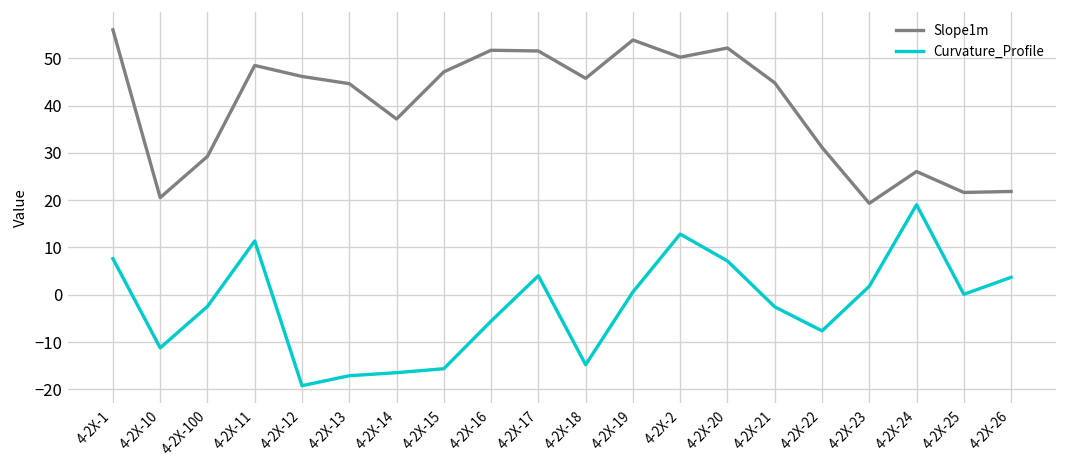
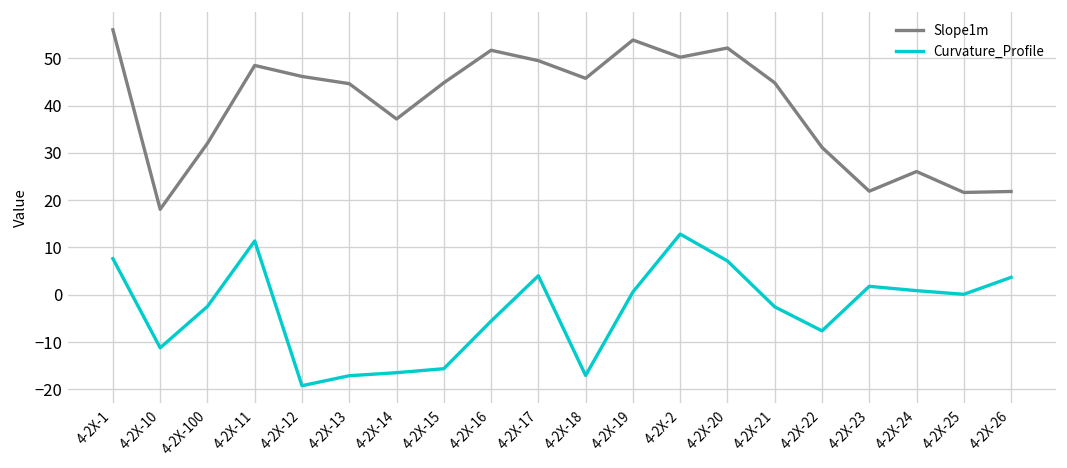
Slope1m, 4-2X-10: 21 -> 18
Slope1m, 4-2X-100: 29 -> 32
Slope1m, 4-2X-15: 47 -> 45
Slope1m, 4-2X-17: 52 -> 49
Curvature_Profile, 4-2X-18: -15 -> -17
Slope1m, 4-2X-23: 19 -> 22
Curvature_Profile, 4-2X-24: 19 -> 1
